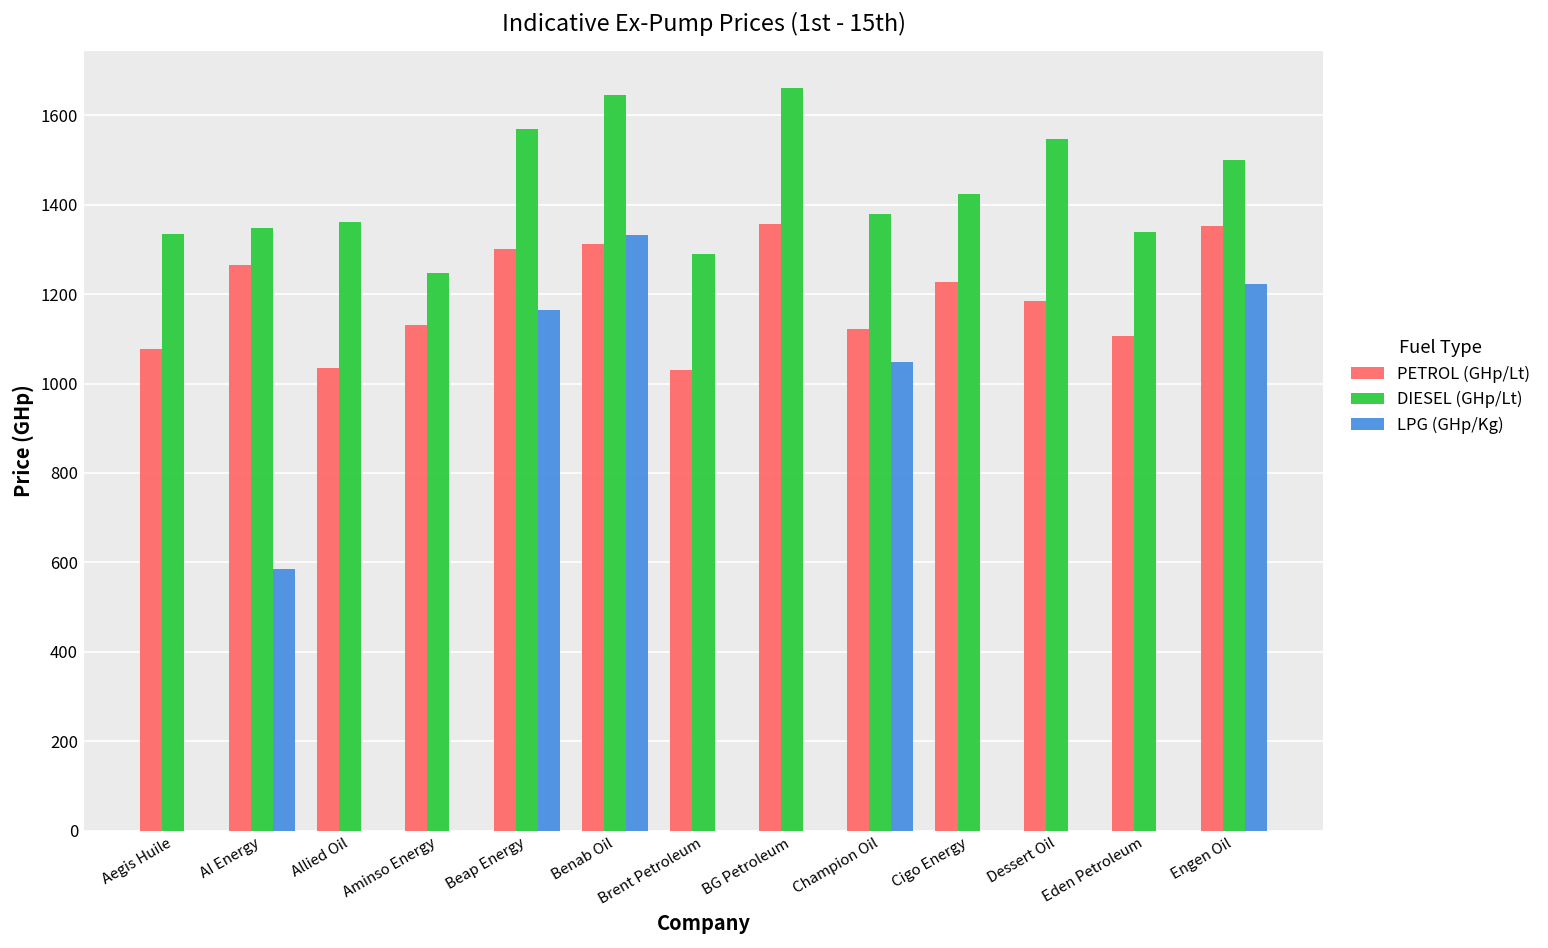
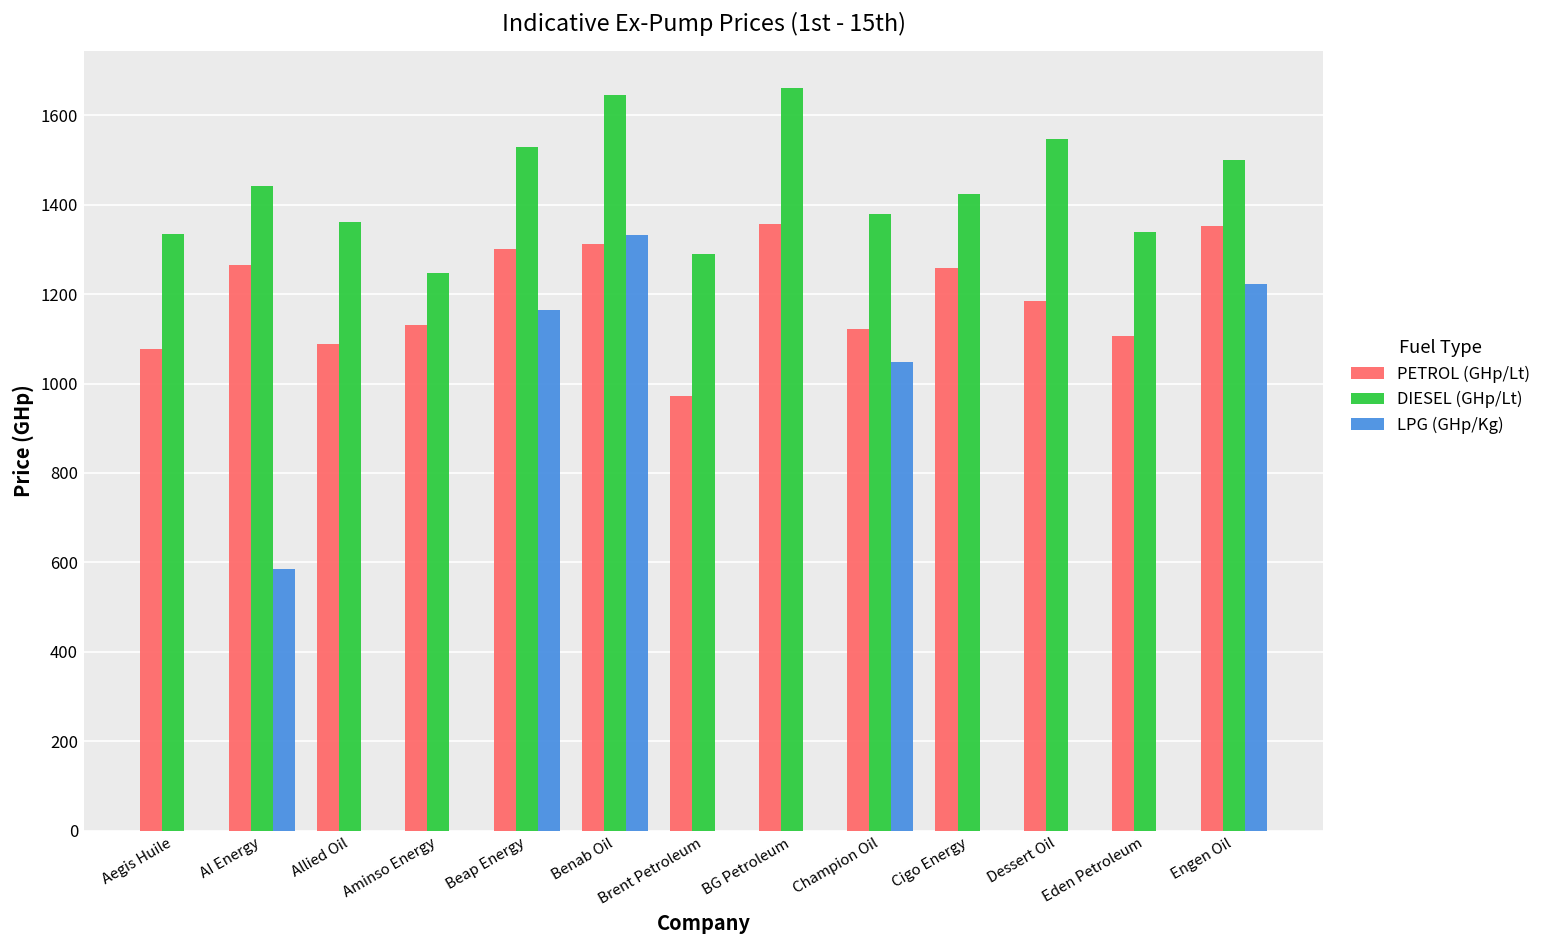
DIESEL (GHp/Lt), AI Energy: 1350 -> 1440
PETROL (GHp/Lt), Allied Oil: 1030 -> 1090
DIESEL (GHp/Lt), Beap Energy: 1570 -> 1530
PETROL (GHp/Lt), Brent Petroleum: 1030 -> 970
PETROL (GHp/Lt), Cigo Energy: 1230 -> 1260
